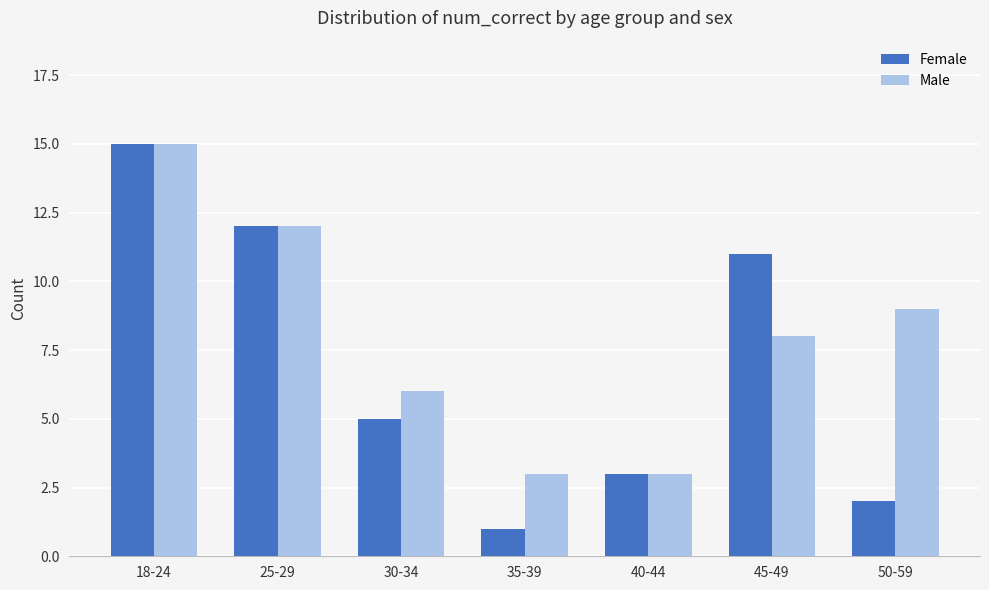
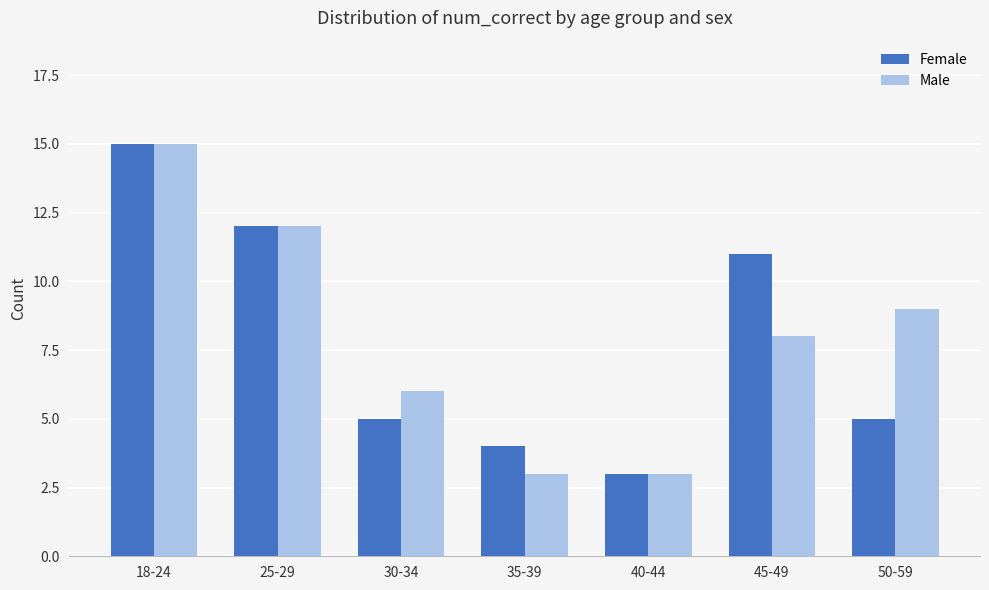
Female, 35-39: 1 -> 4
Female, 50-59: 2 -> 5
